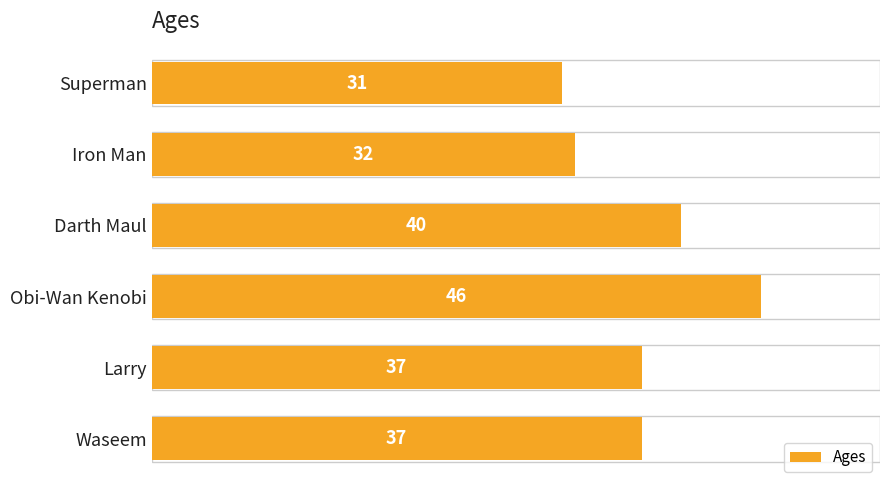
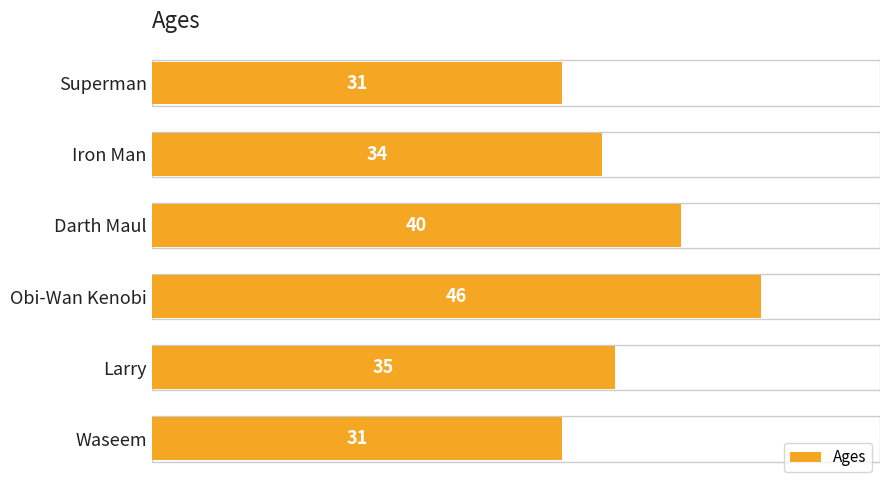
Iron Man: 32 -> 34
Larry: 37 -> 35
Waseem: 37 -> 31
